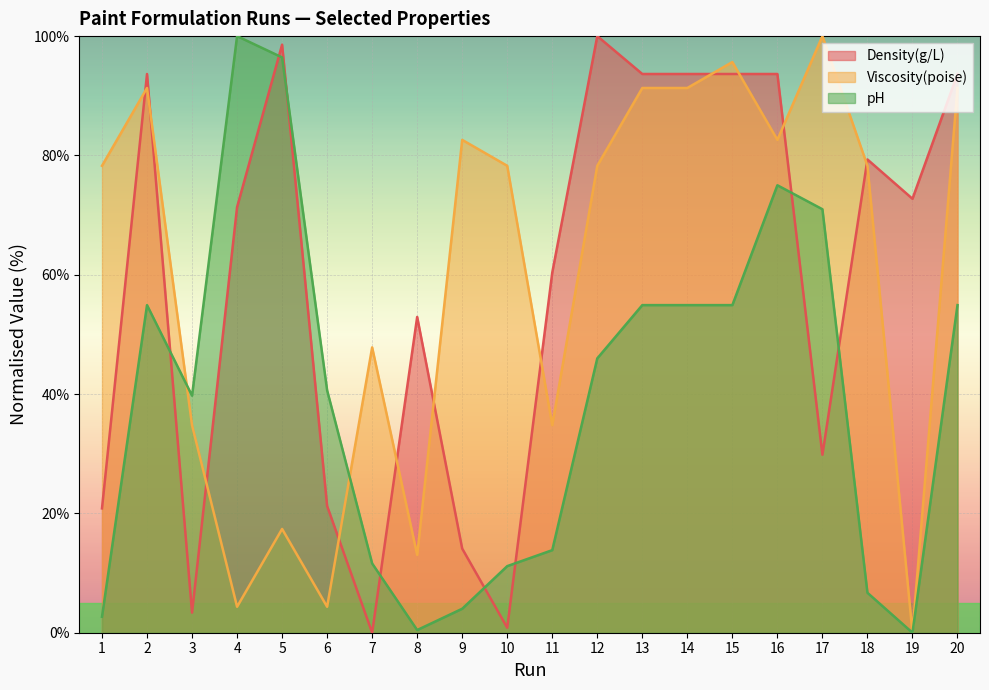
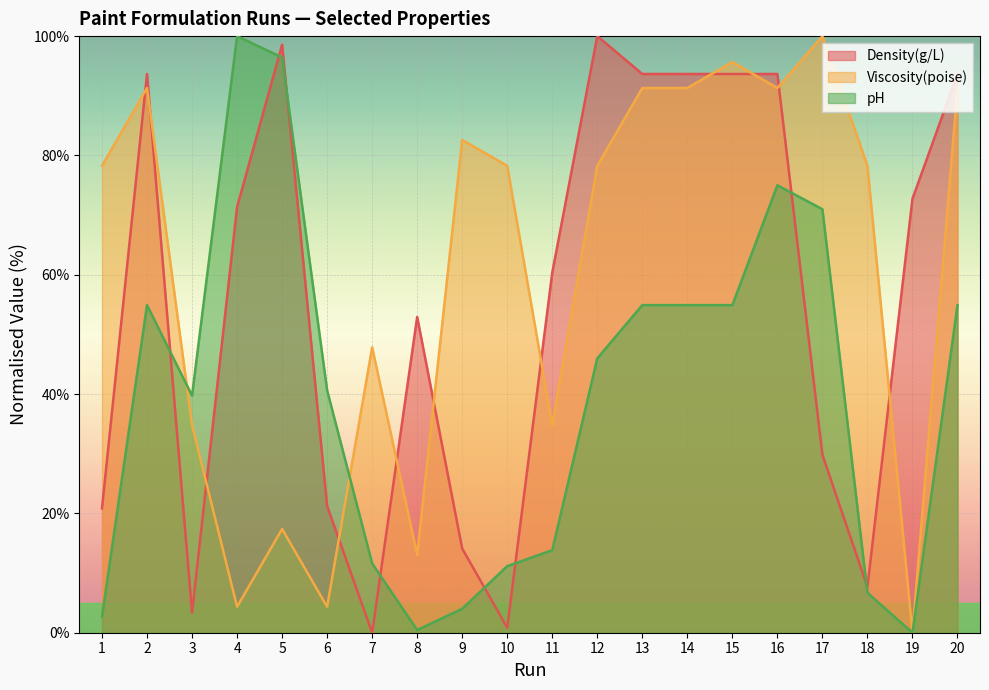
Viscosity(poise), 16: 83% -> 91%
Density(g/L), 18: 79% -> 8%
